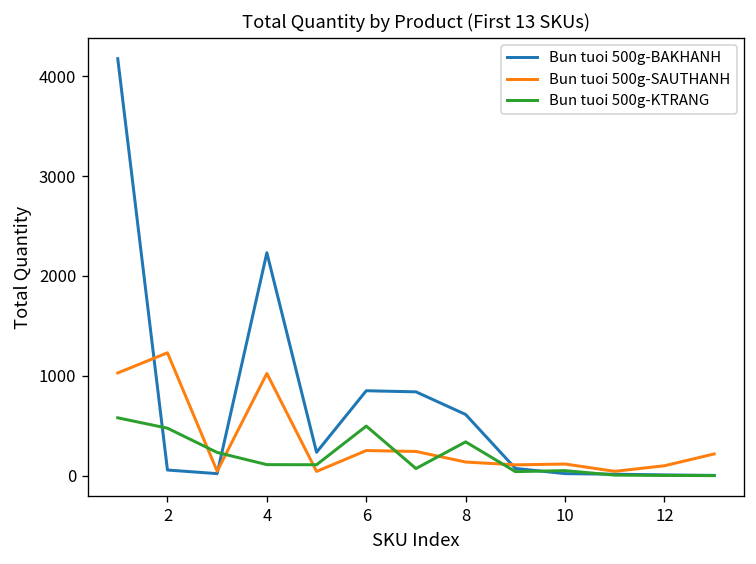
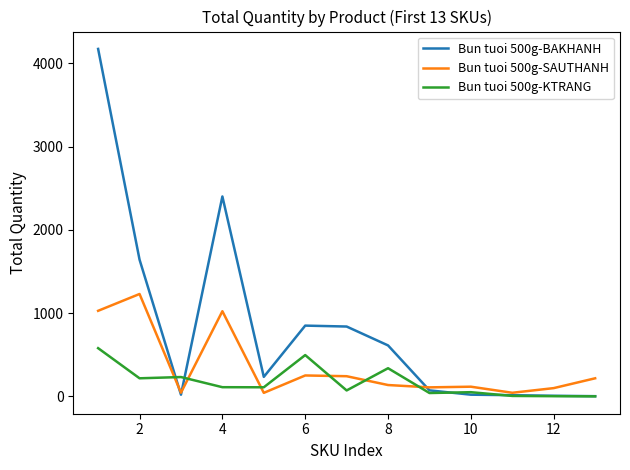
Bun tuoi 500g-BAKHANH, 2: 100 -> 1600
Bun tuoi 500g-KTRANG, 2: 500 -> 200
Bun tuoi 500g-BAKHANH, 4: 2200 -> 2400
